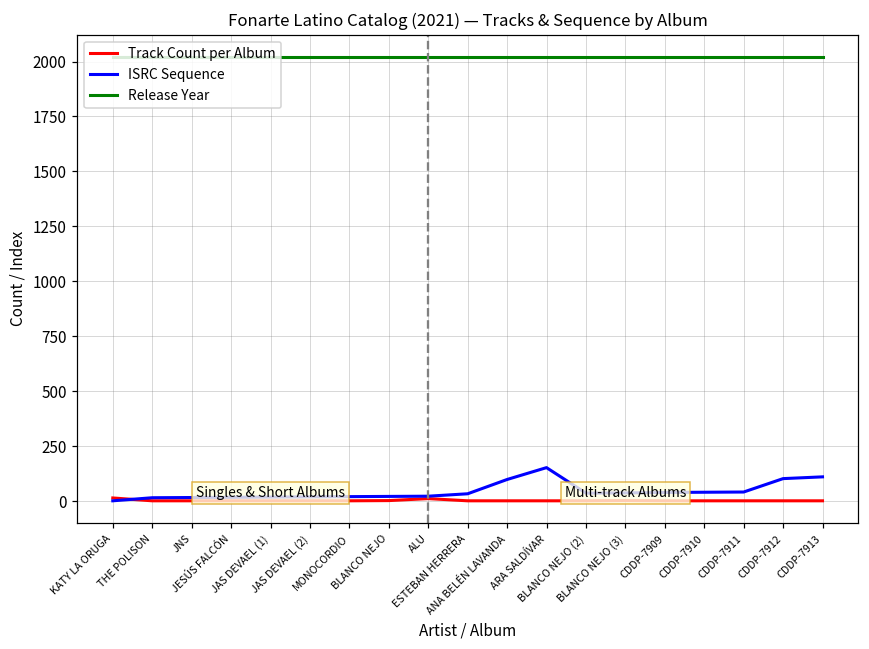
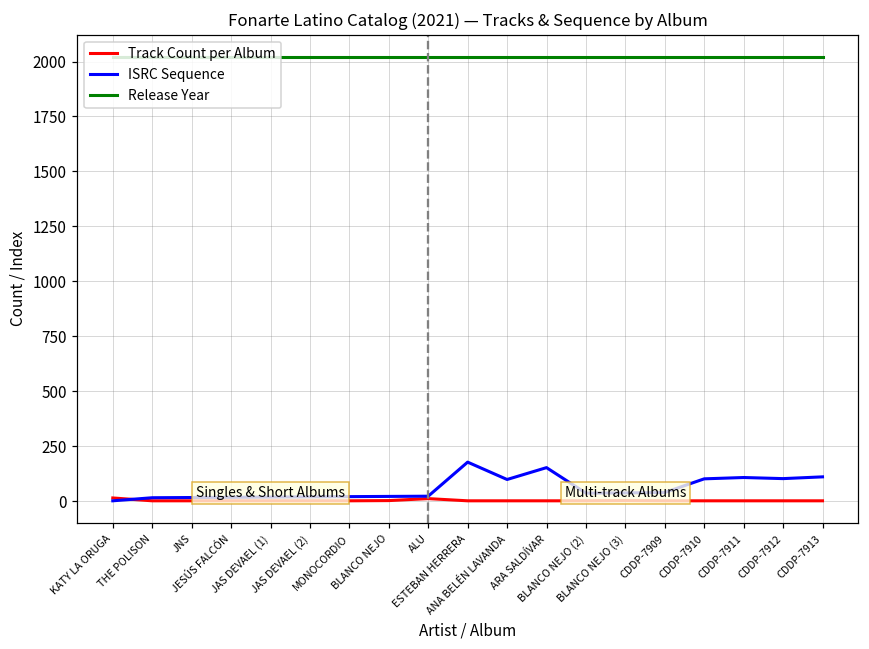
ISRC Sequence, ESTEBAN HERRERA: 30 -> 180
ISRC Sequence, CDDP-7910: 40 -> 100
ISRC Sequence, CDDP-7911: 40 -> 110
